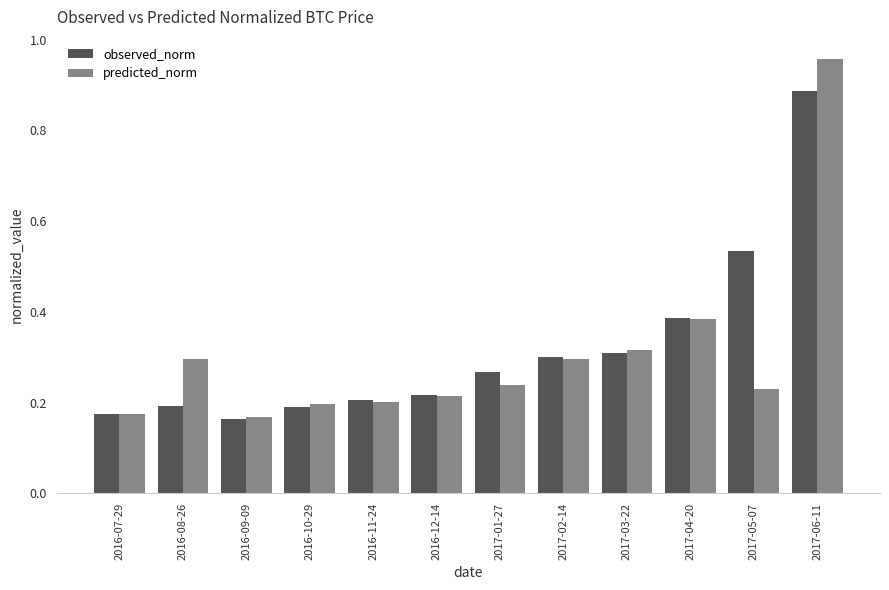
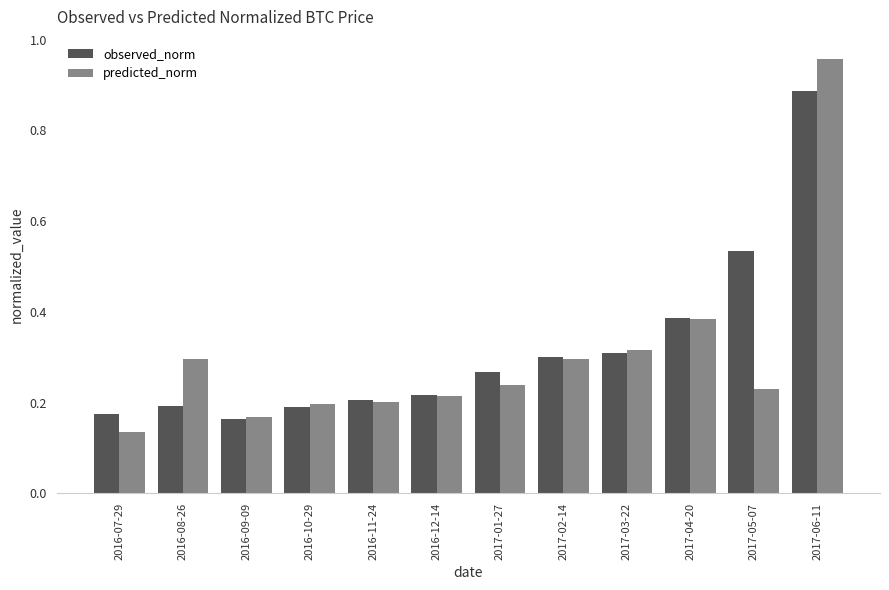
predicted_norm, 2016-07-29: 0.18 -> 0.14
